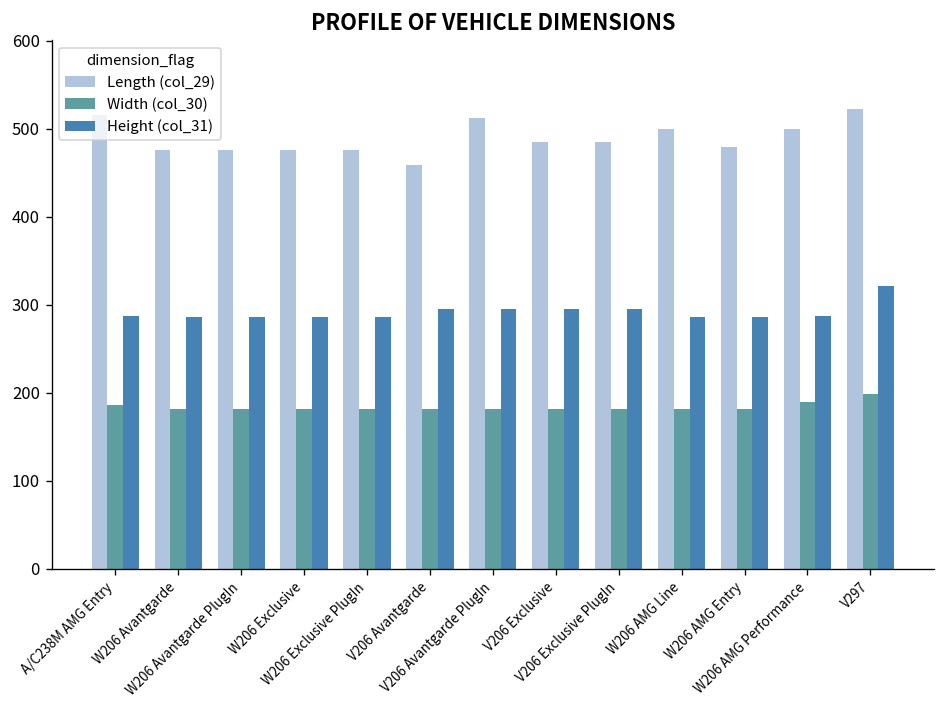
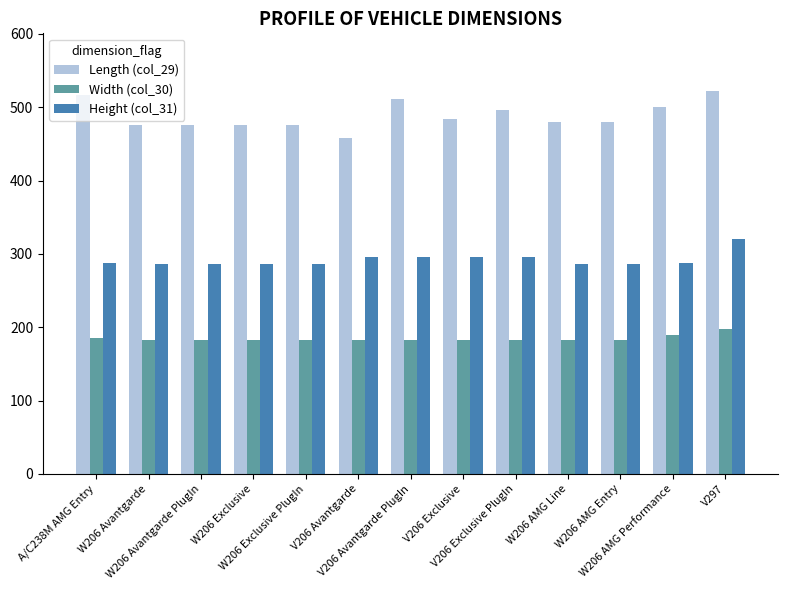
Length (col_29), V206 Exclusive PlugIn: 480 -> 500
Length (col_29), W206 AMG Line: 500 -> 480
